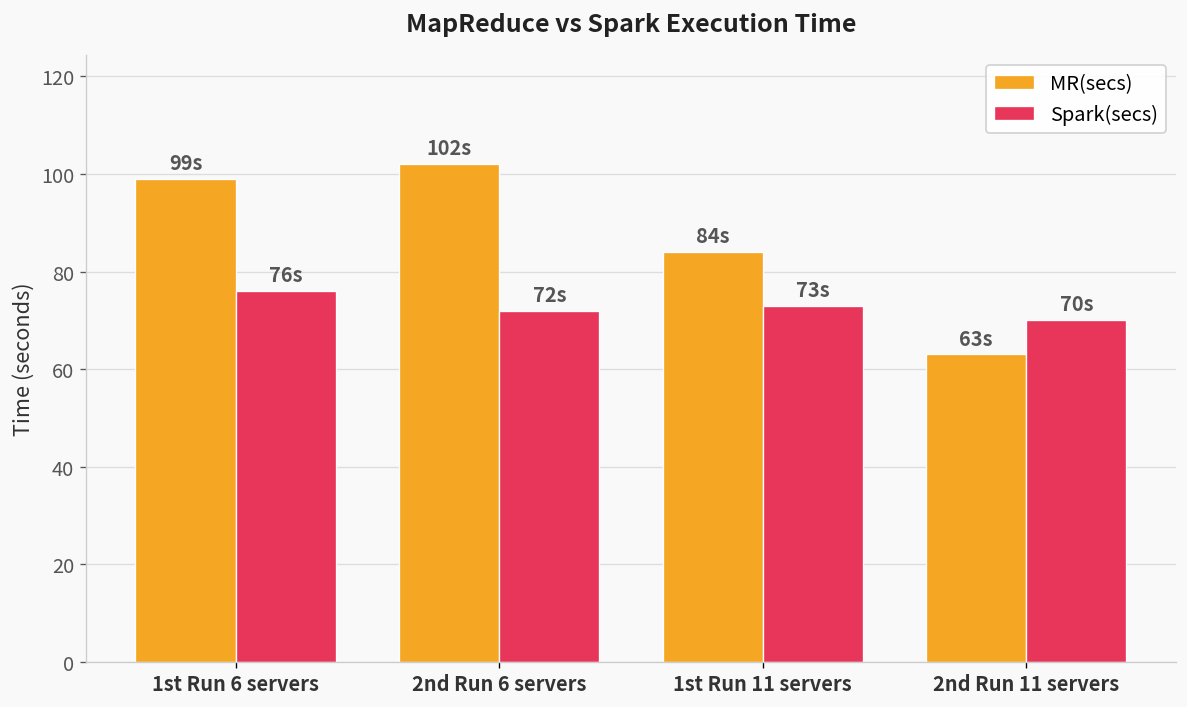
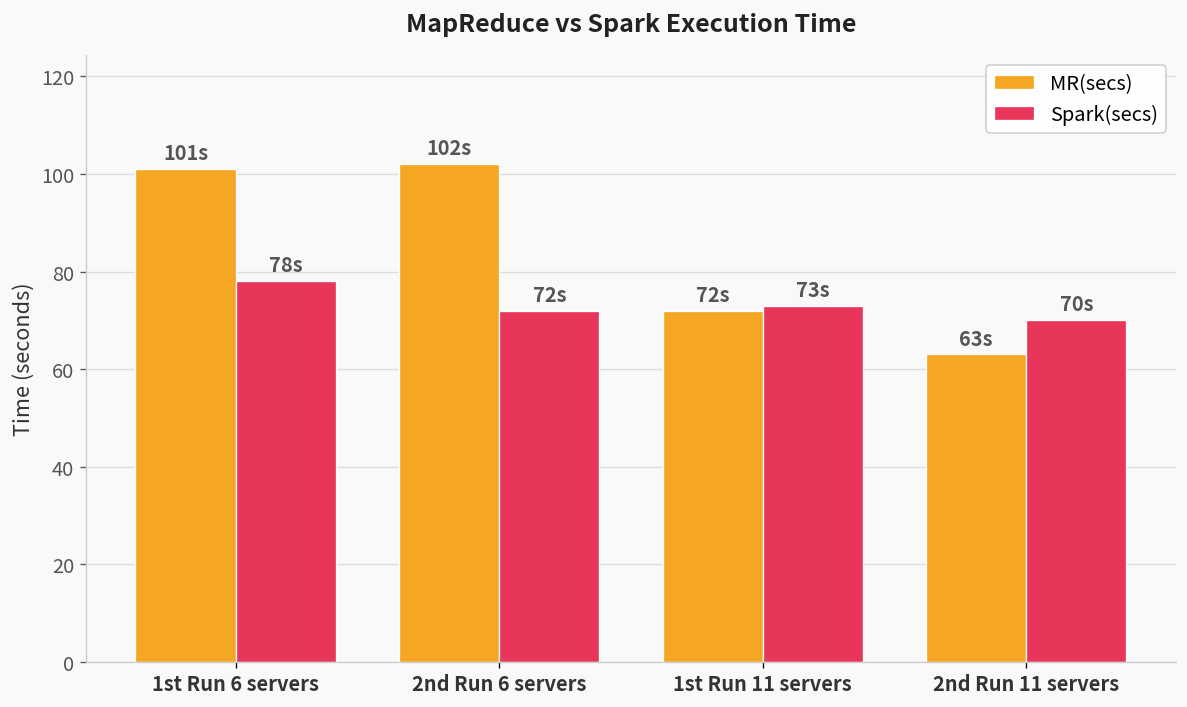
MR(secs), 1st Run 6 servers: 99s -> 101s
Spark(secs), 1st Run 6 servers: 76s -> 78s
MR(secs), 1st Run 11 servers: 84s -> 72s
